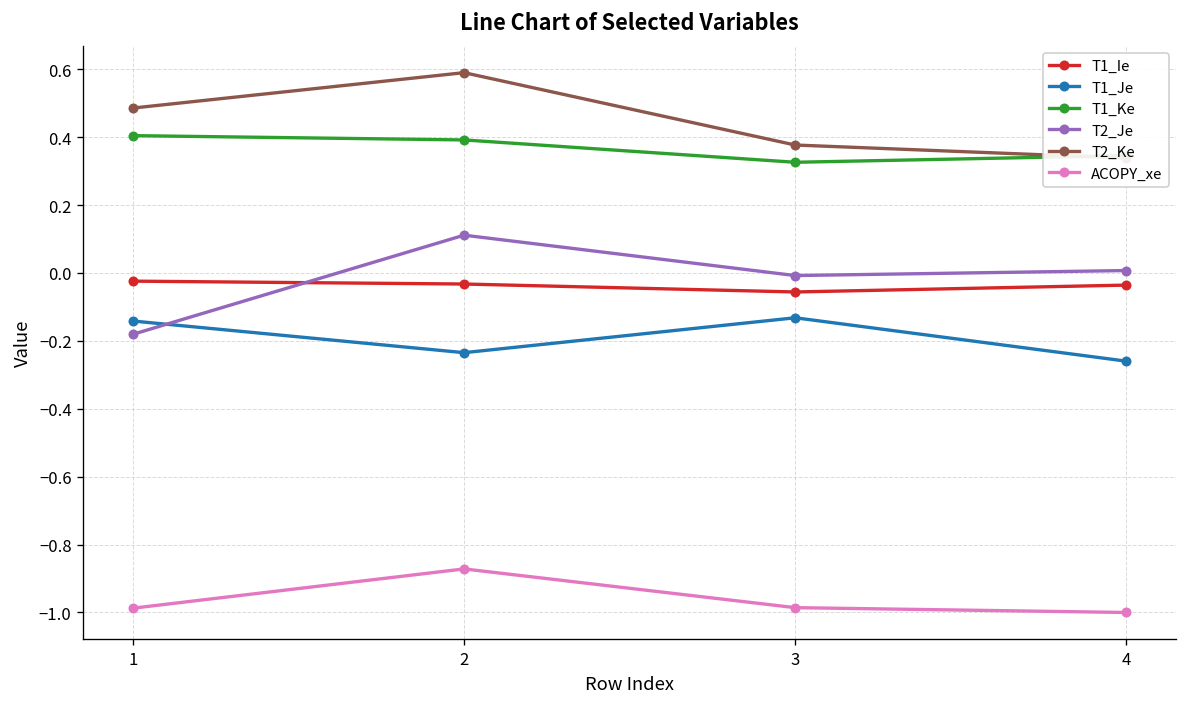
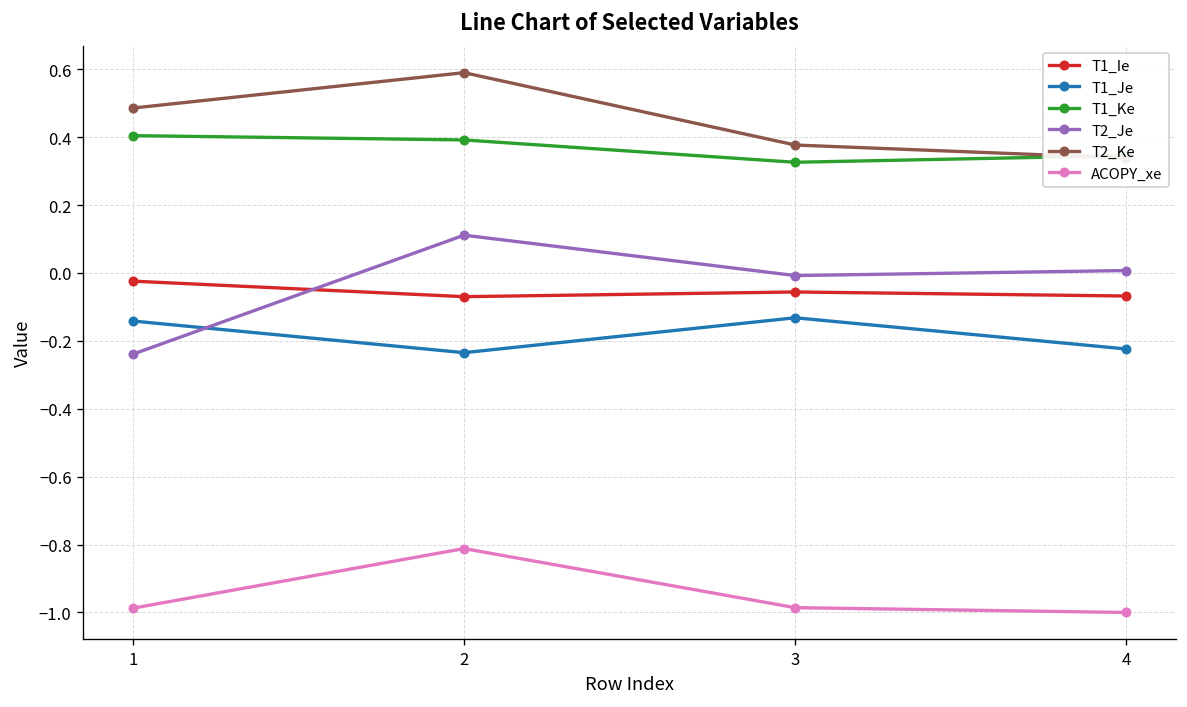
T2_Je, 1: -0.18 -> -0.24
T1_Ie, 2: -0.03 -> -0.07
ACOPY_xe, 2: -0.87 -> -0.81
T1_Ie, 4: -0.04 -> -0.07
T1_Je, 4: -0.26 -> -0.22
